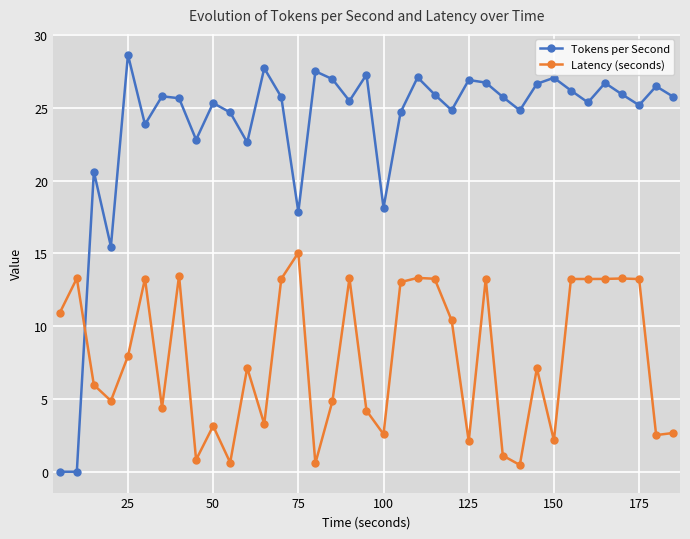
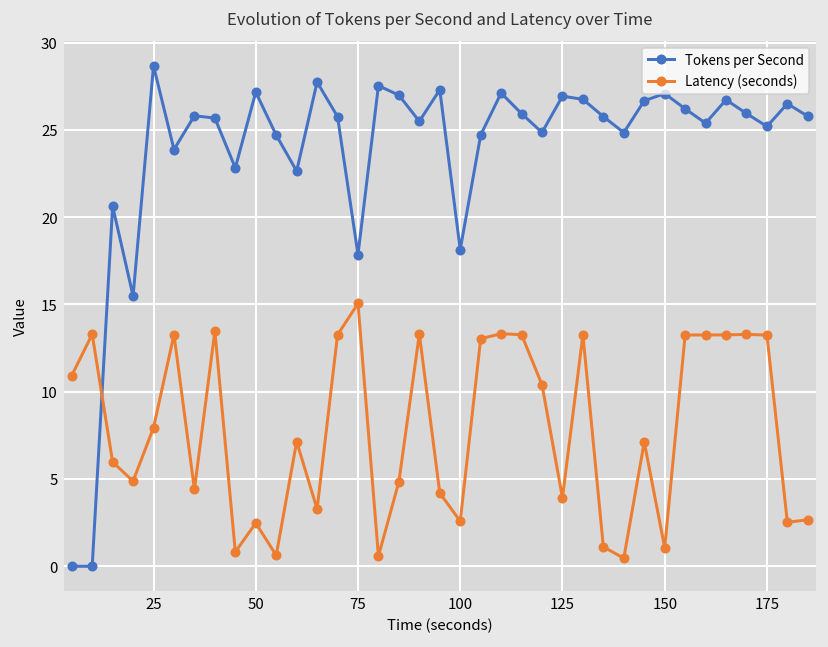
Tokens per Second, 50: 25.3 -> 27.2
Latency (seconds), 50: 3.1 -> 2.5
Latency (seconds), 125: 2.1 -> 3.9
Latency (seconds), 150: 2.2 -> 1.1
